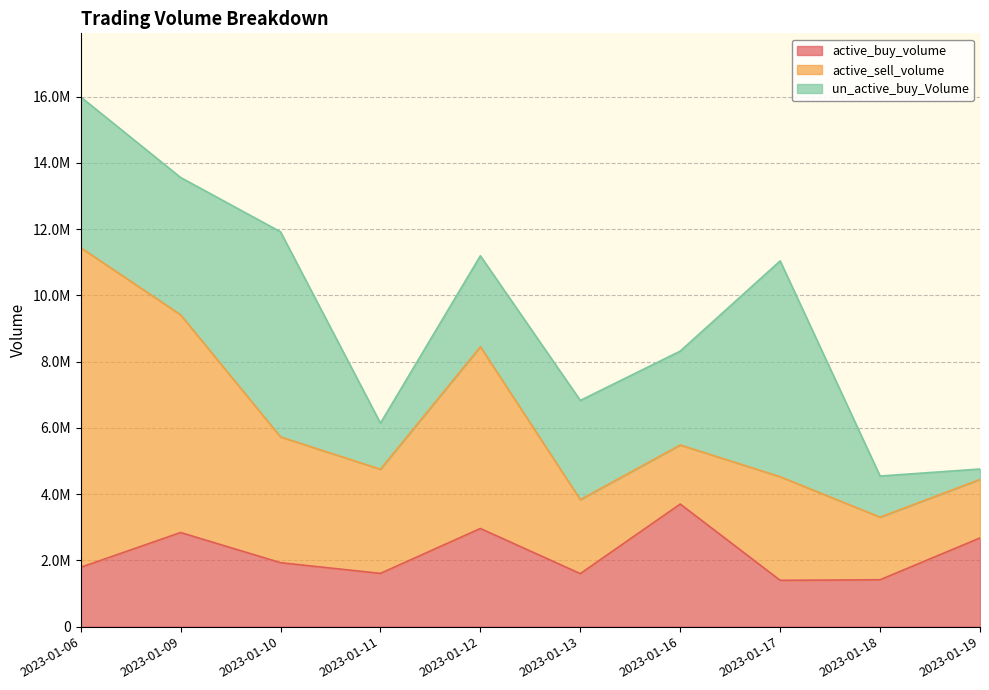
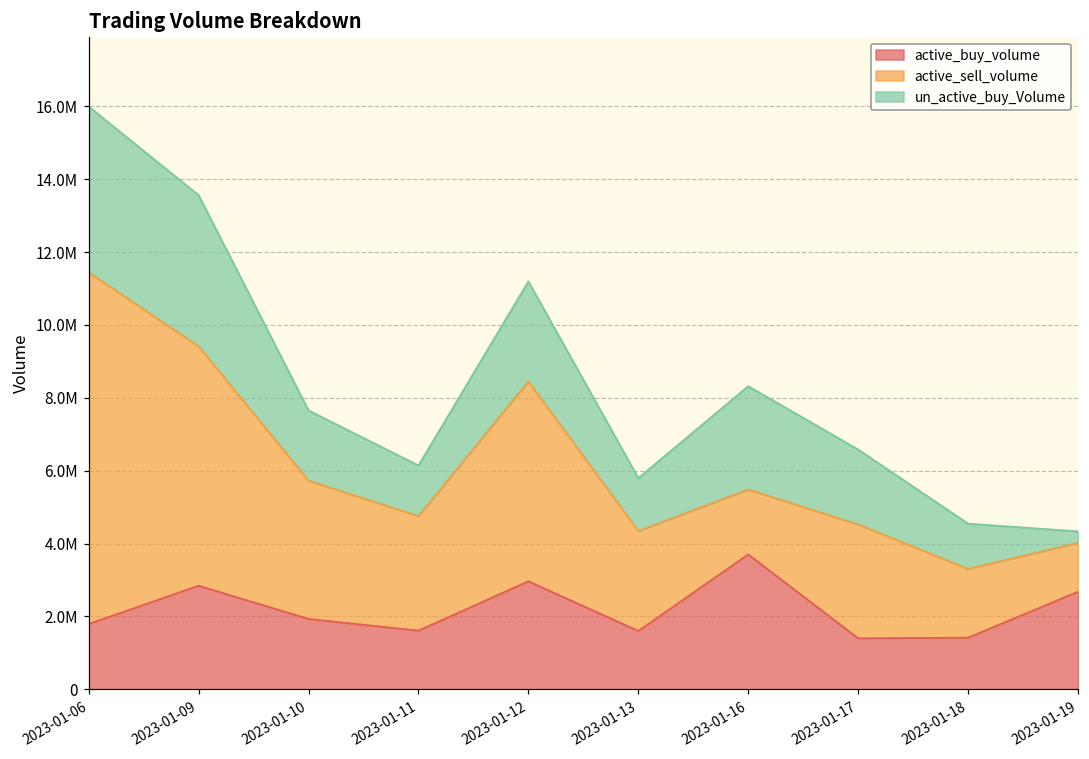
un_active_buy_Volume, 2023-01-10: 6200000 -> 1900000
active_sell_volume, 2023-01-13: 2200000 -> 2700000
un_active_buy_Volume, 2023-01-13: 3000000 -> 1500000
un_active_buy_Volume, 2023-01-17: 6500000 -> 2100000
active_sell_volume, 2023-01-19: 1800000 -> 1300000
